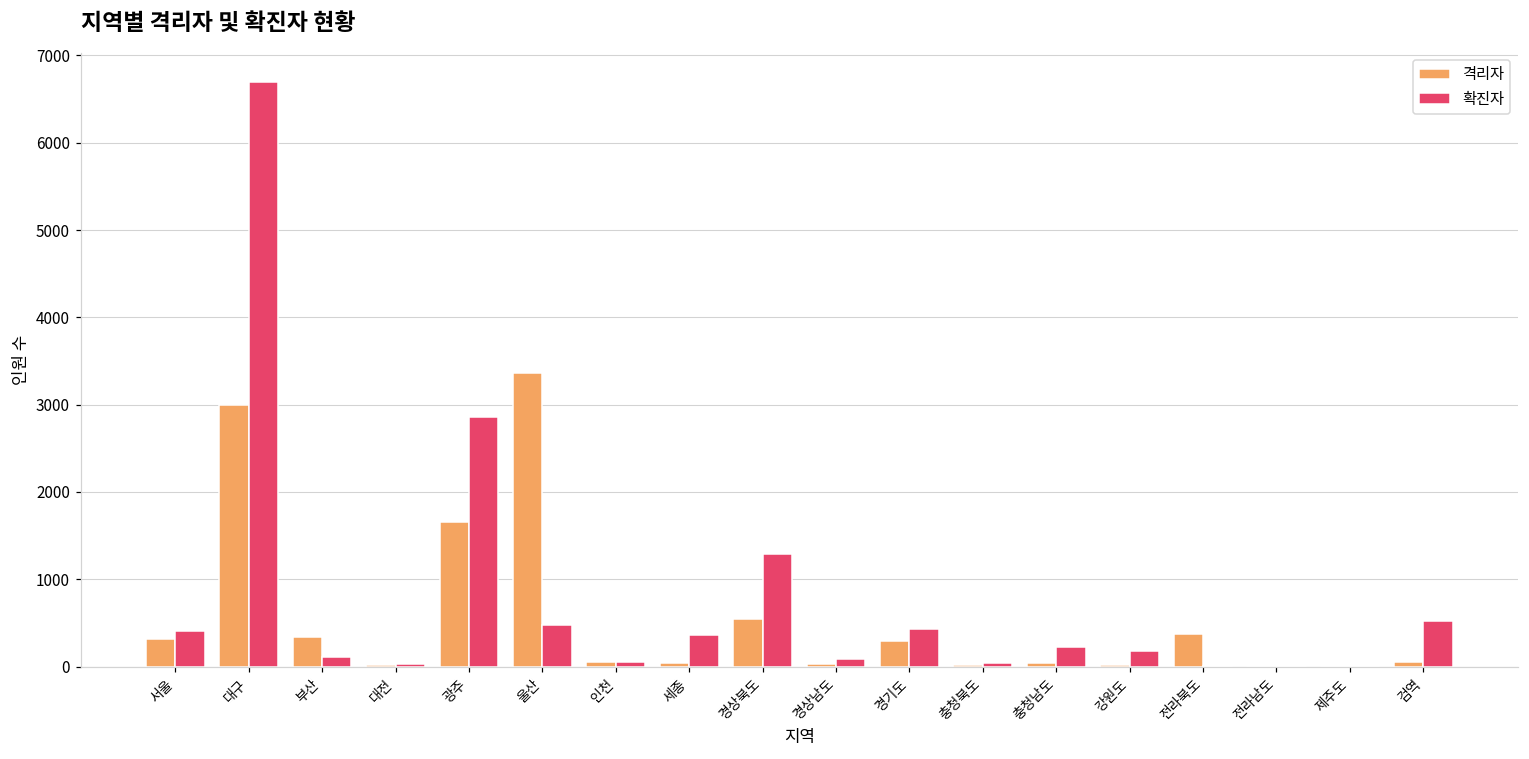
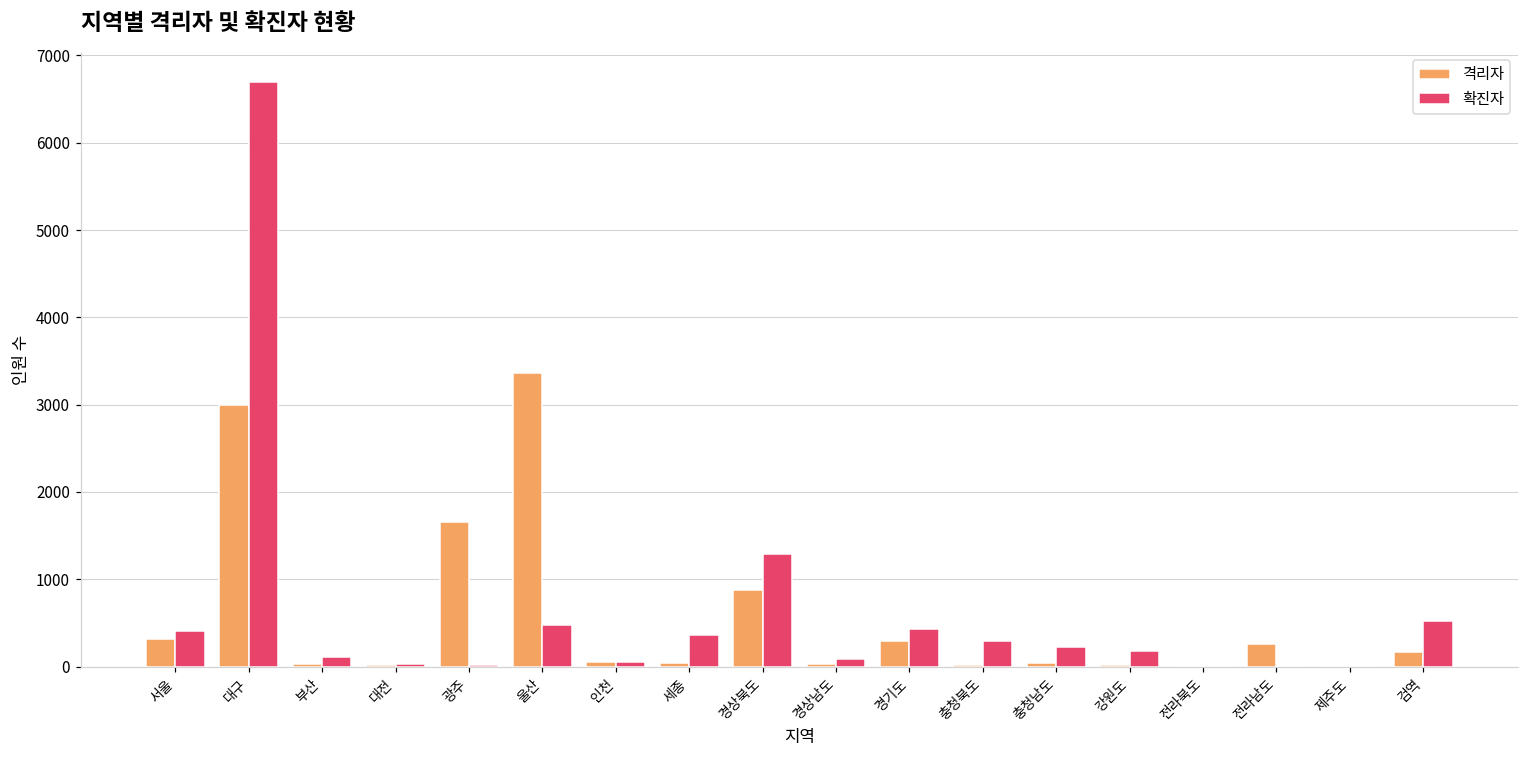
격리자, 부산: 300 -> 0
확진자, 광주: 2900 -> 0
격리자, 경상북도: 500 -> 900
확진자, 충청북도: 0 -> 300
격리자, 전라북도: 400 -> 0
격리자, 전라남도: 0 -> 300
격리자, 검역: 100 -> 200
